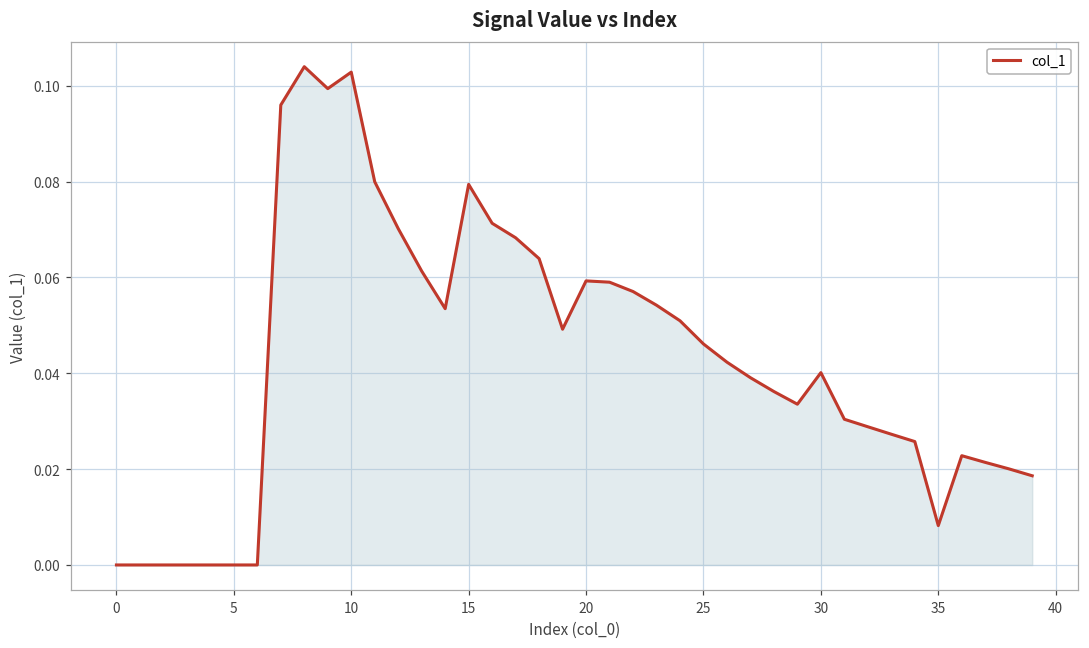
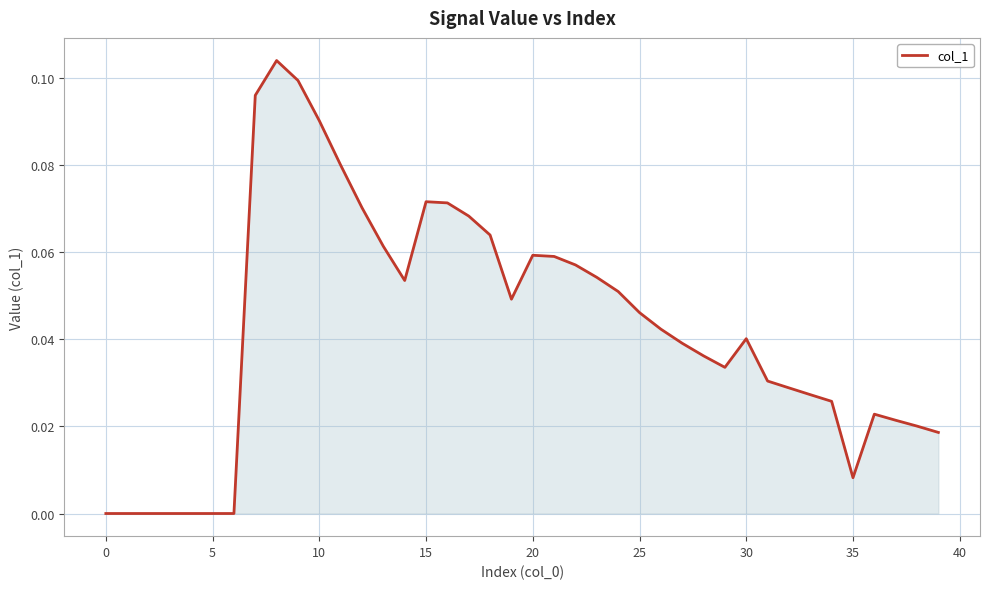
10: 0.103 -> 0.090
15: 0.079 -> 0.072
